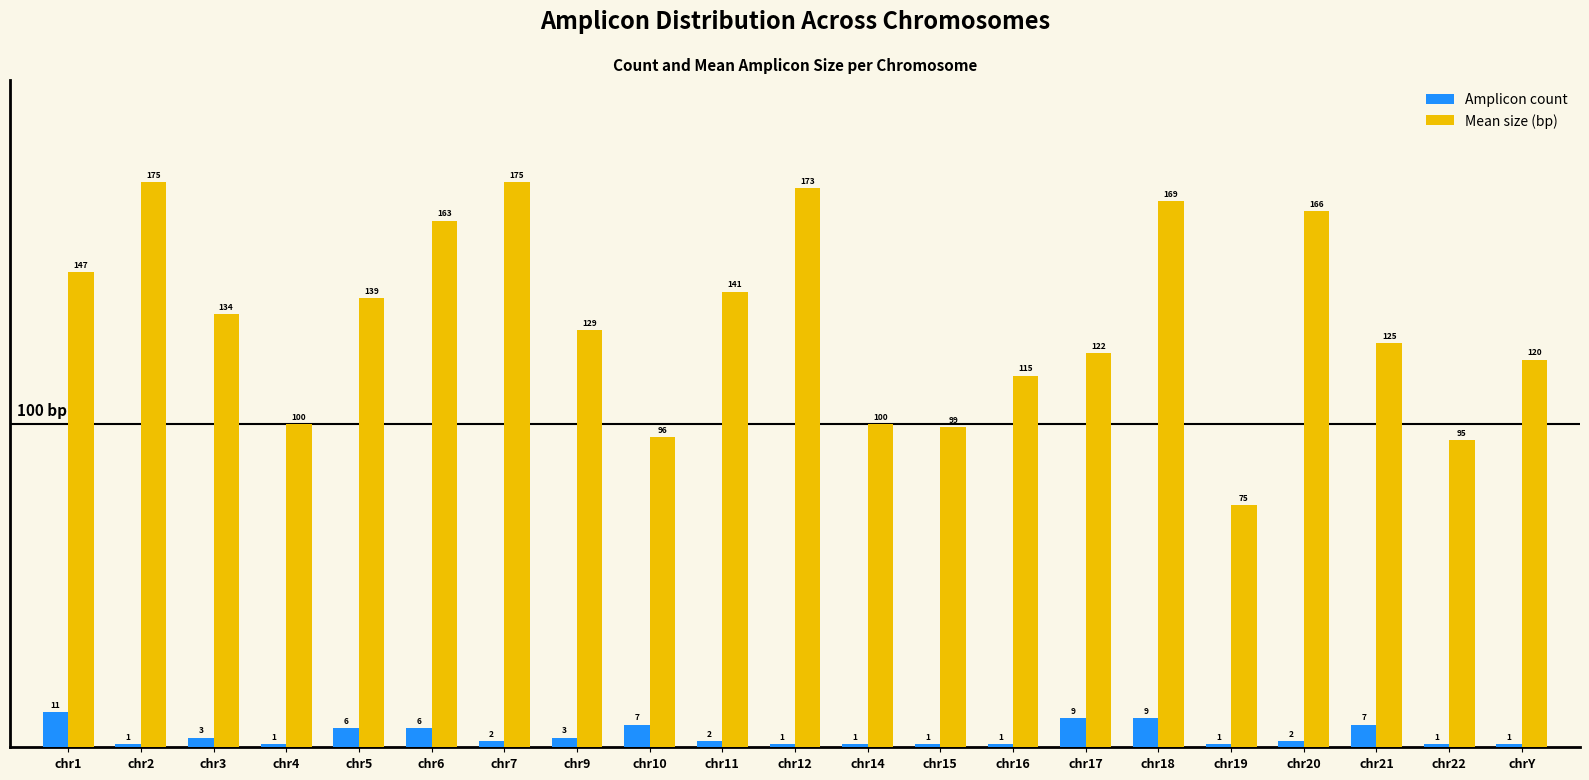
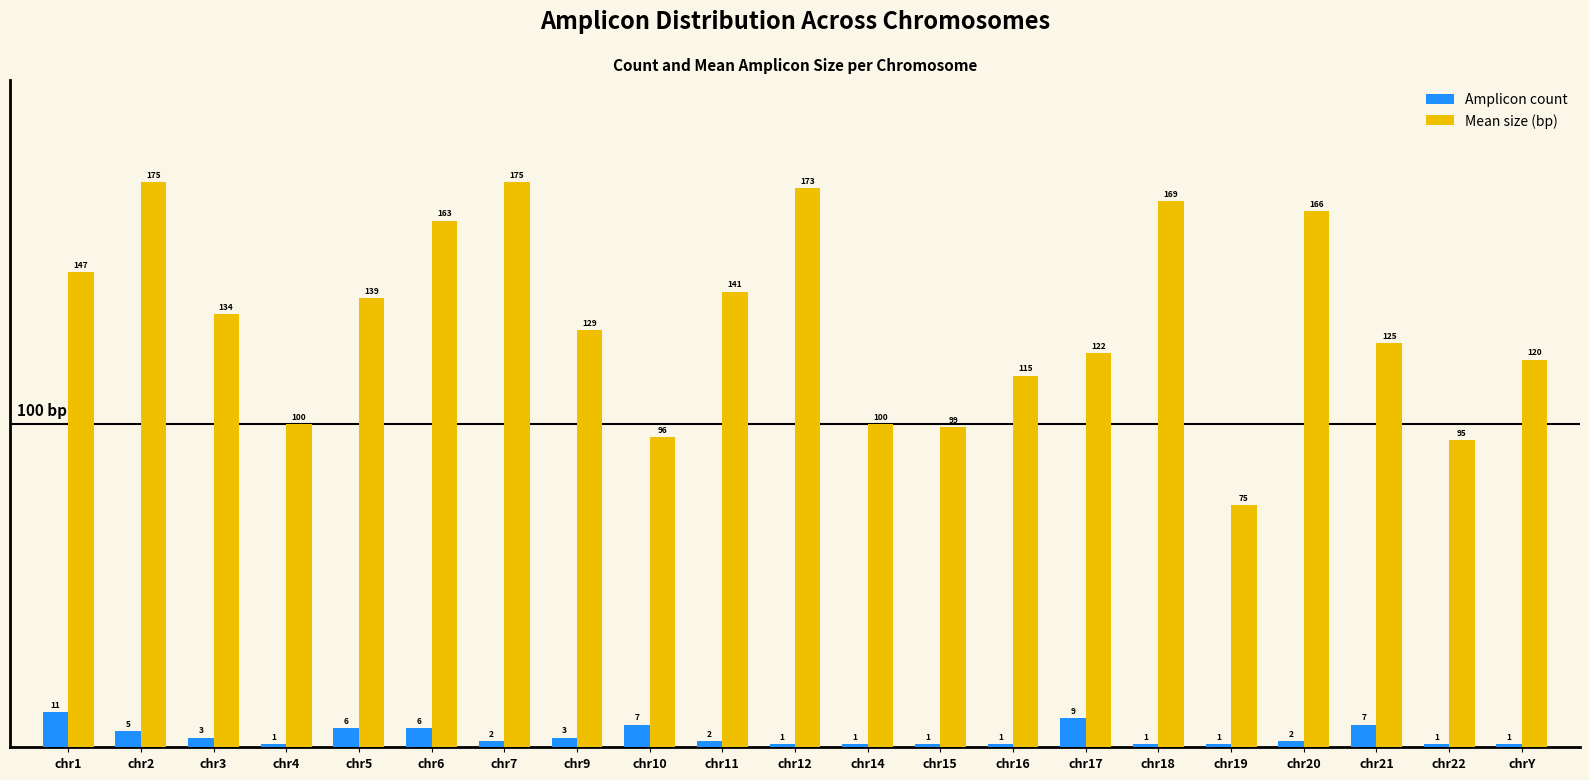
Amplicon count, chr2: 1 -> 5
Amplicon count, chr18: 9 -> 1
